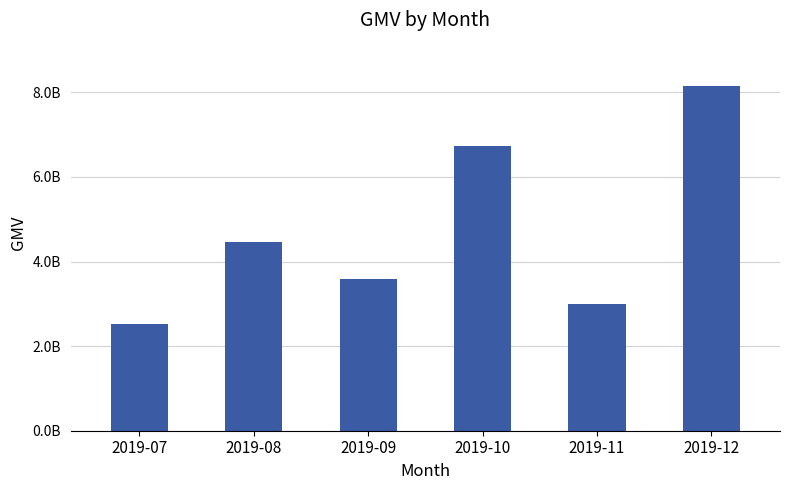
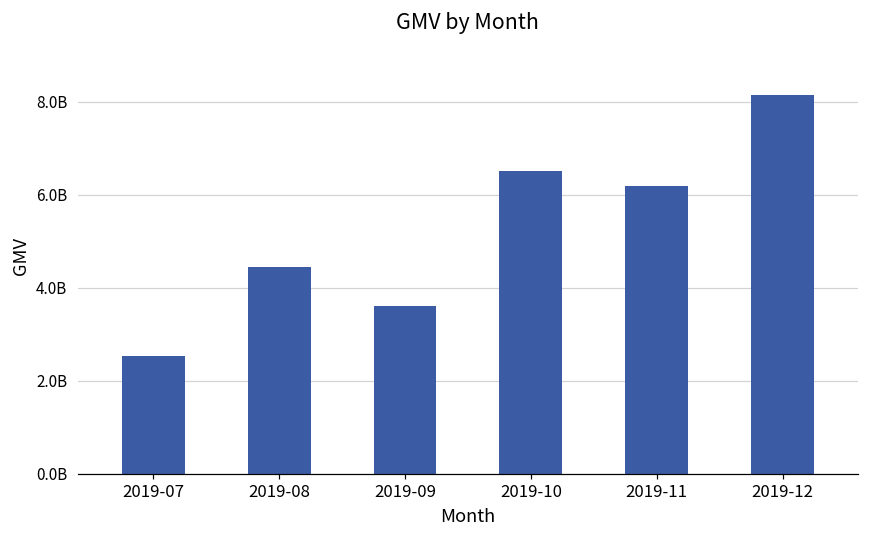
2019-10: 6700000000 -> 6500000000
2019-11: 3000000000 -> 6200000000
